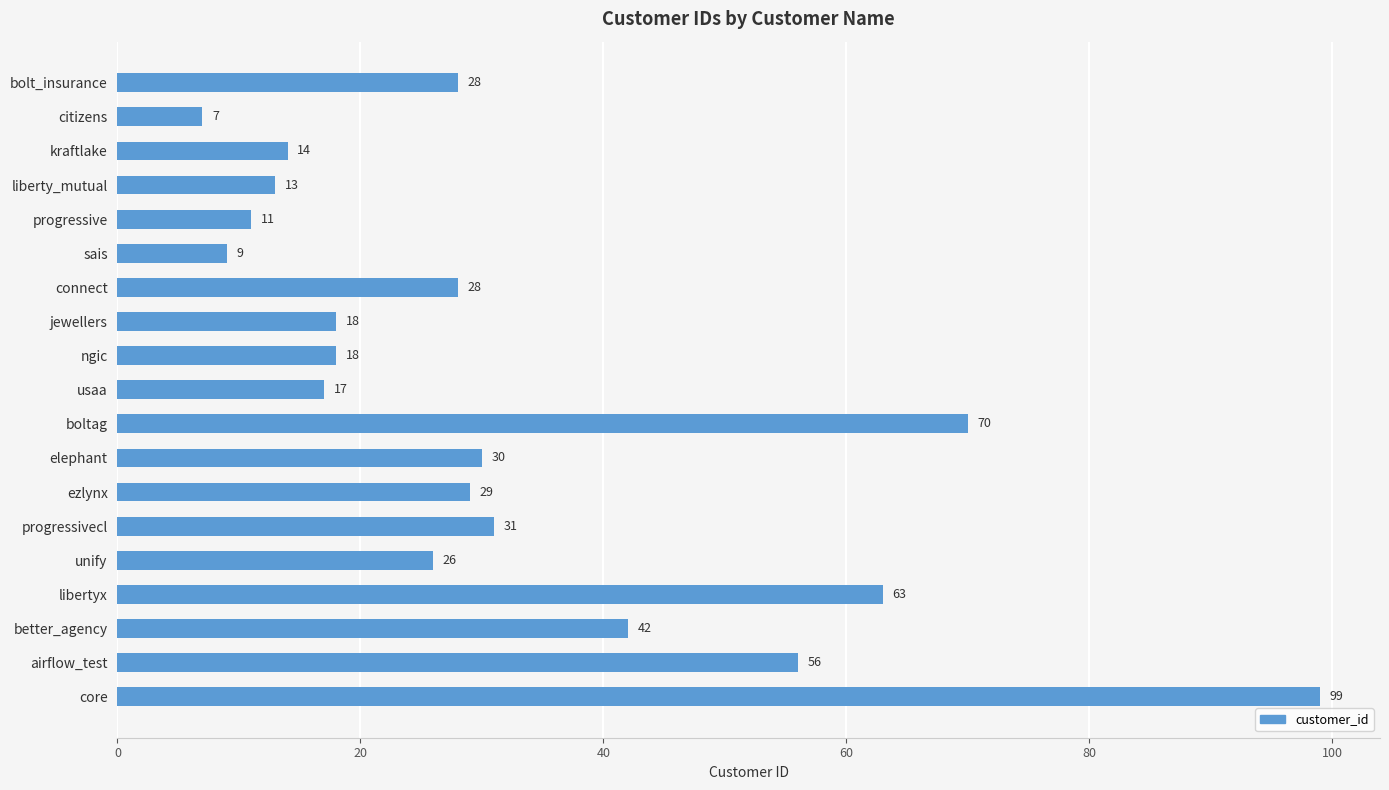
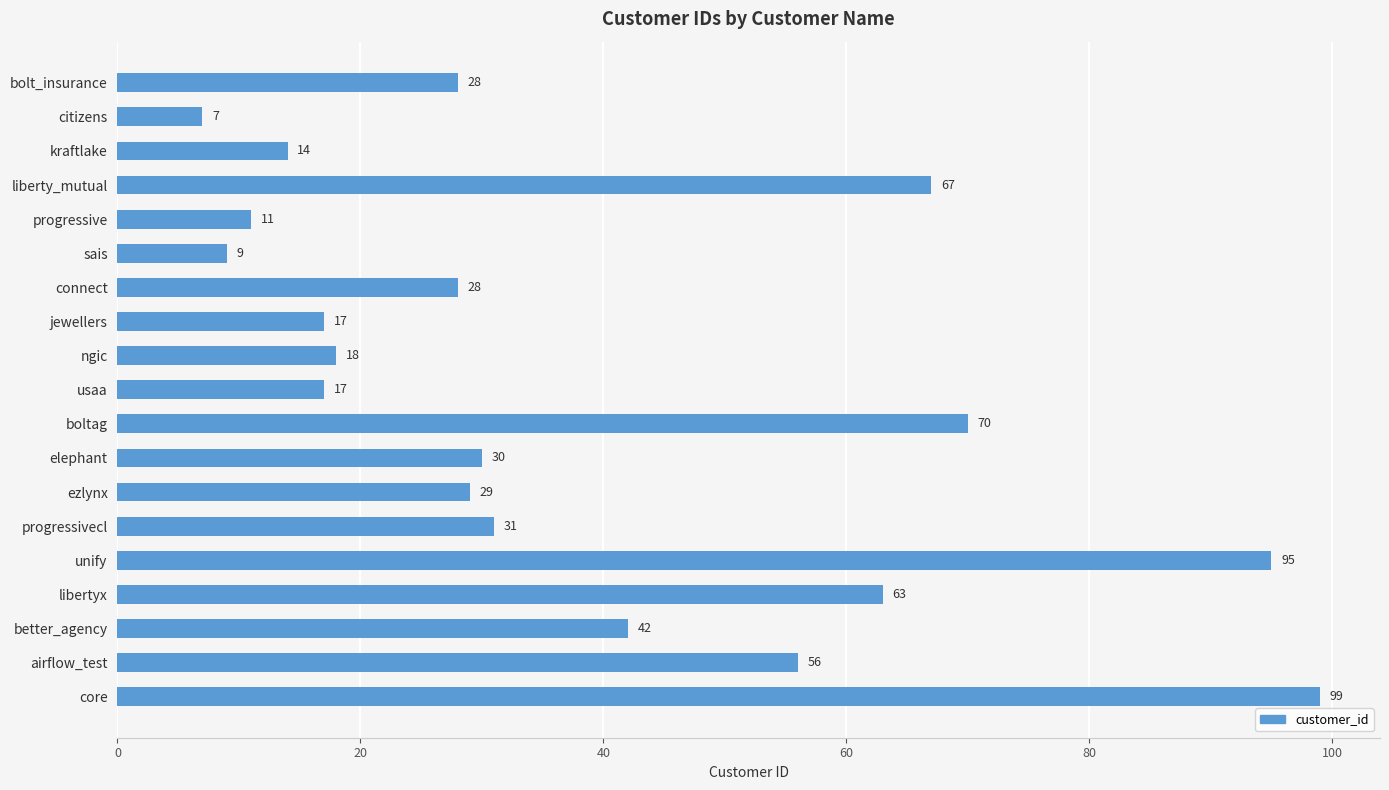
liberty_mutual: 13 -> 67
jewellers: 18 -> 17
unify: 26 -> 95
